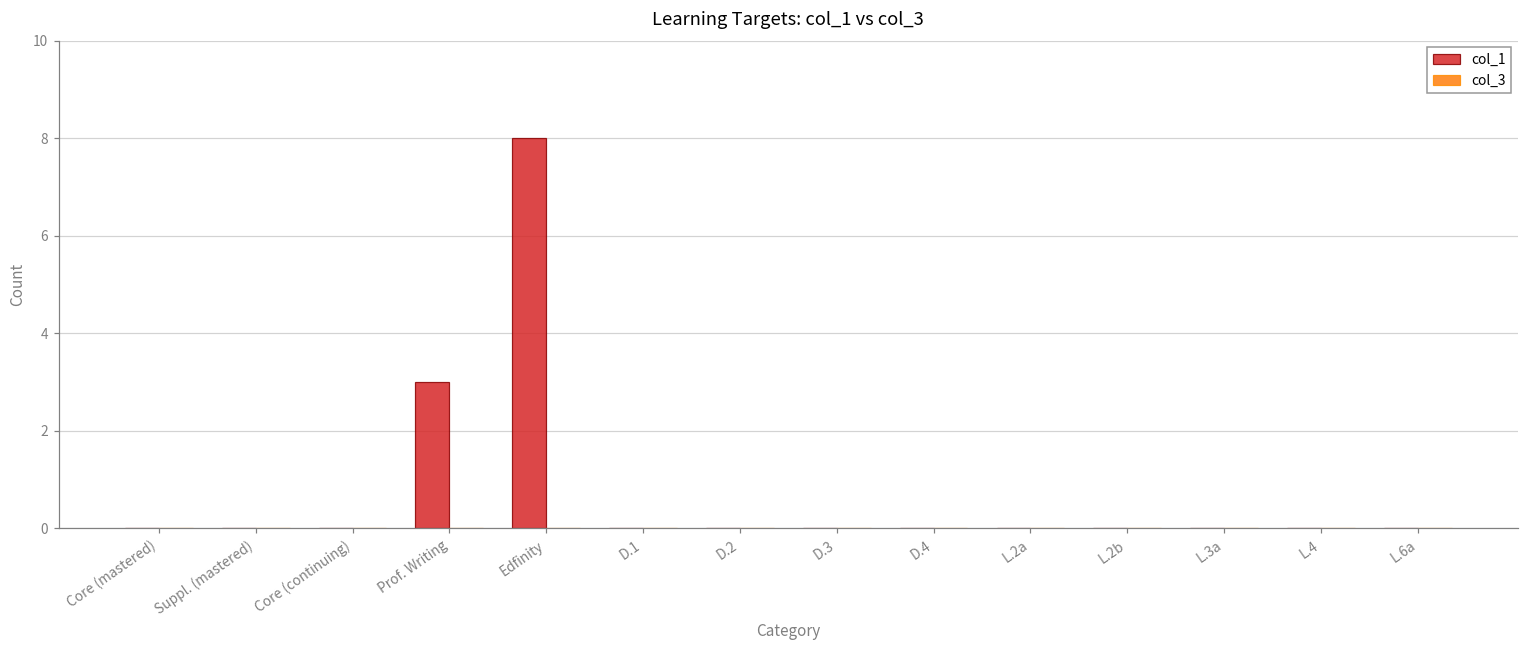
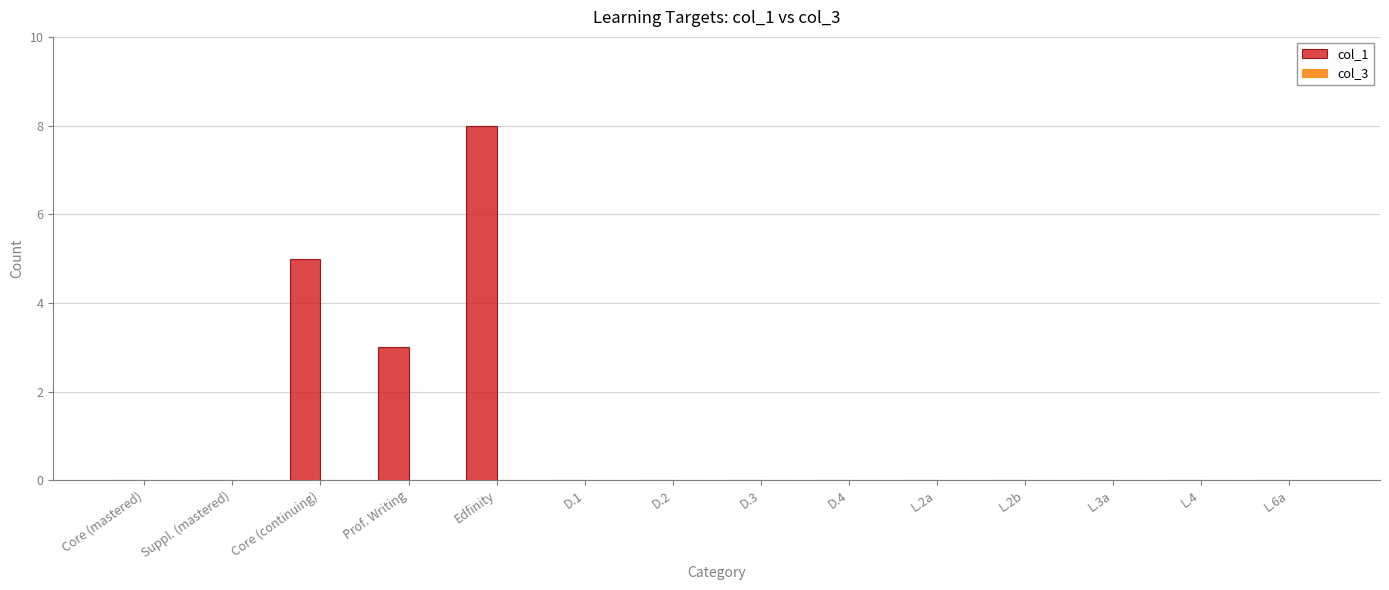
col_1, Core (continuing): 0 -> 5
